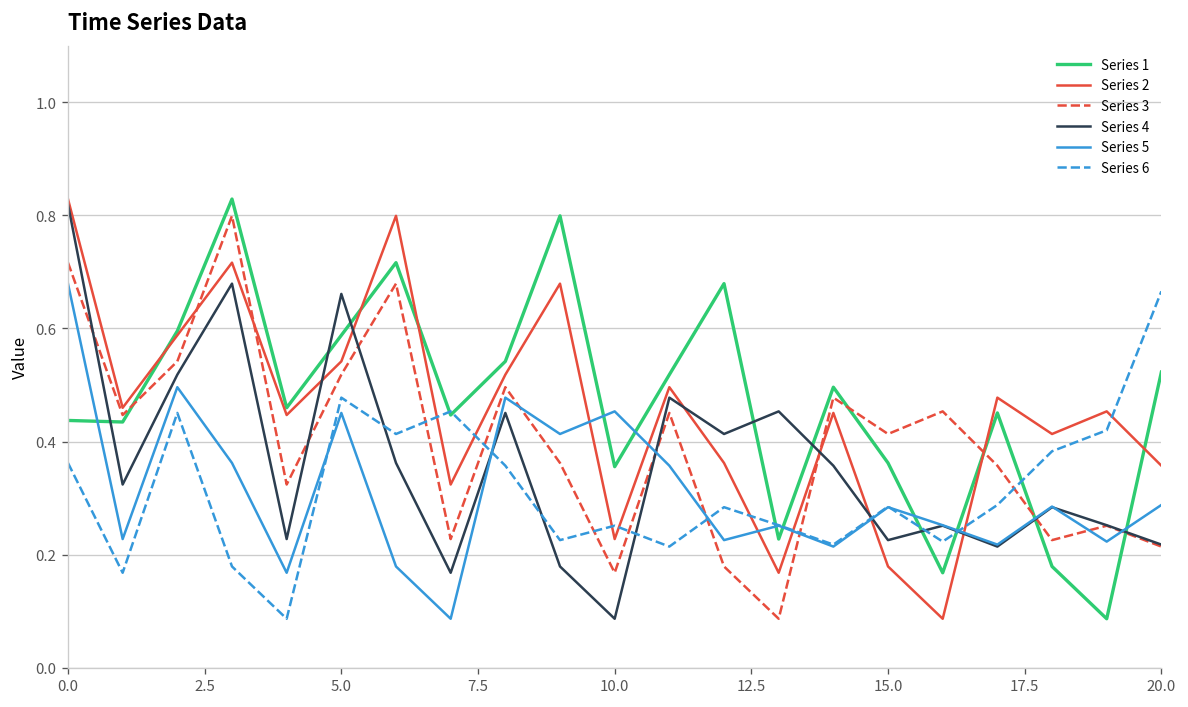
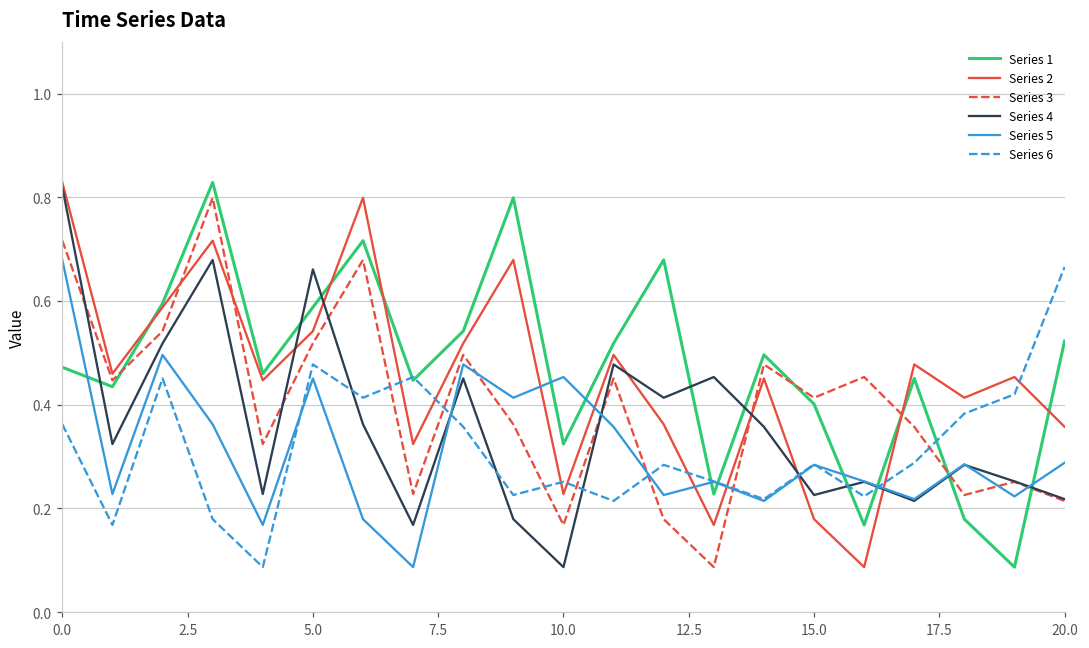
Series 1, 0.0: 0.44 -> 0.47
Series 1, 10.0: 0.36 -> 0.32
Series 1, 15.0: 0.36 -> 0.40
